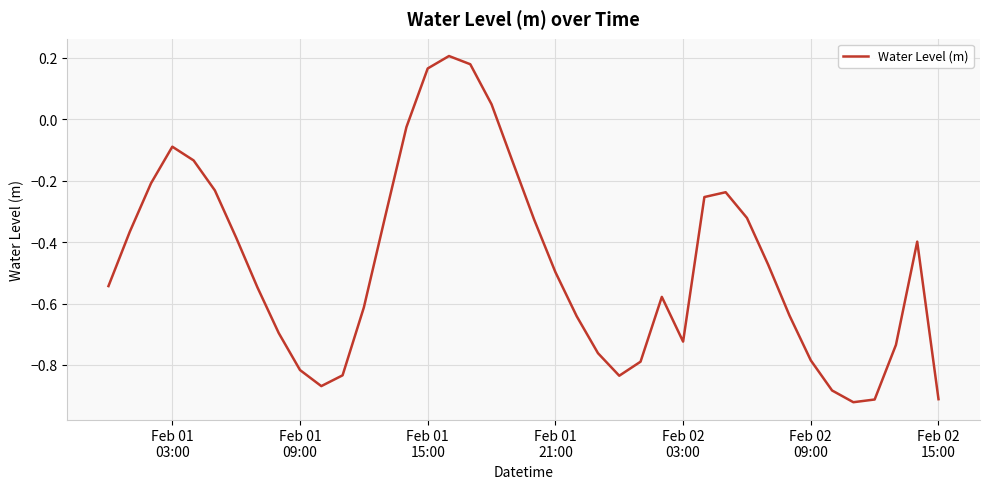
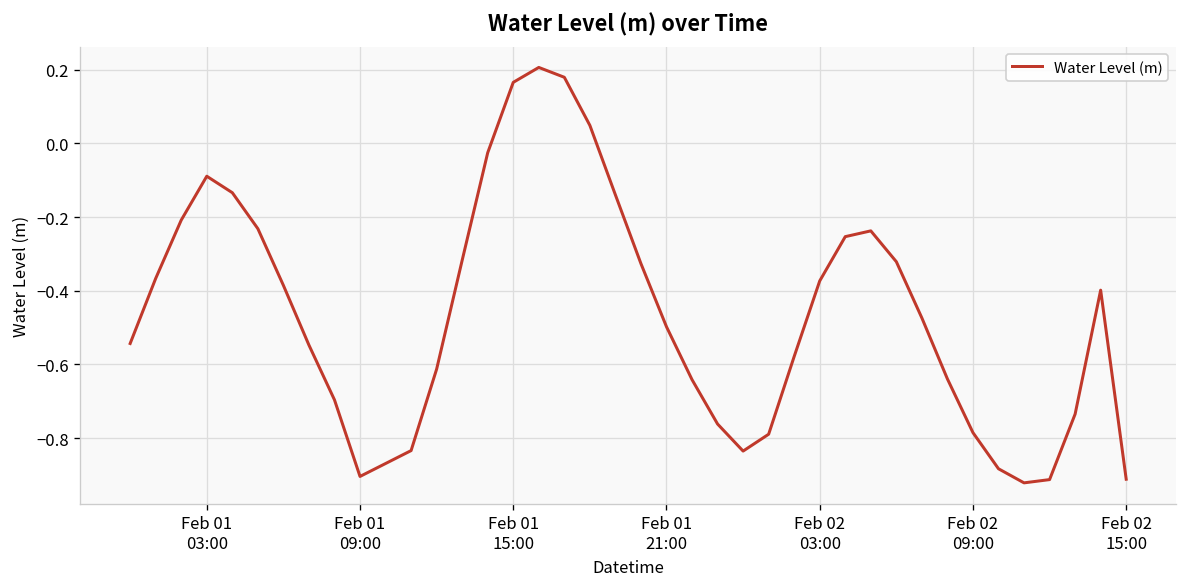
Feb 01 09:00: -0.82 -> -0.90
Feb 02 03:00: -0.72 -> -0.37
